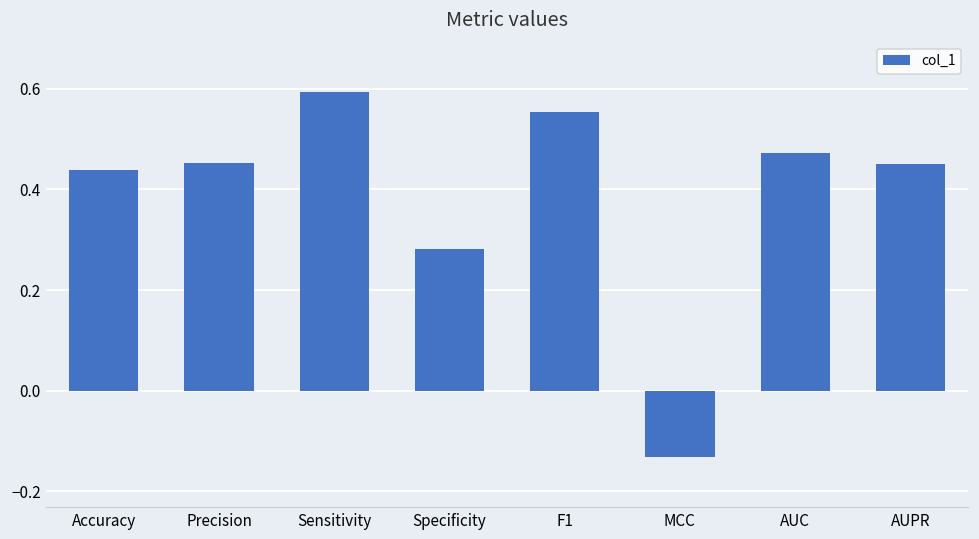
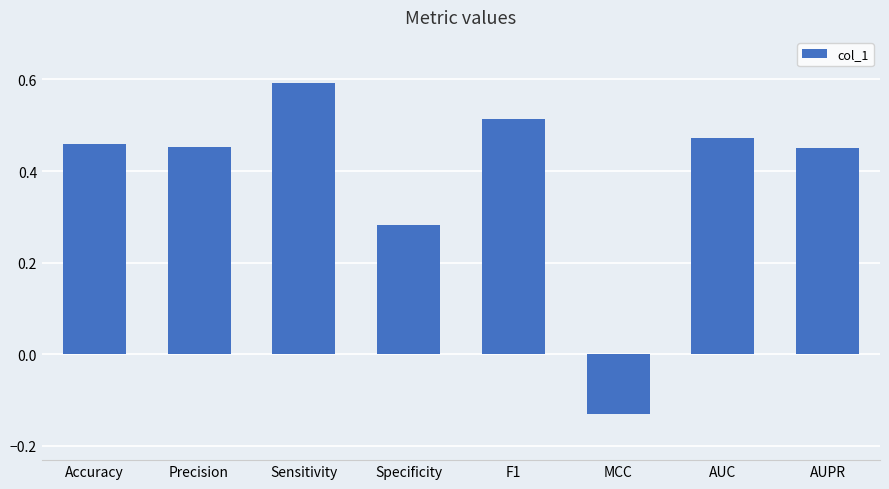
Accuracy: 0.44 -> 0.46
F1: 0.55 -> 0.51
